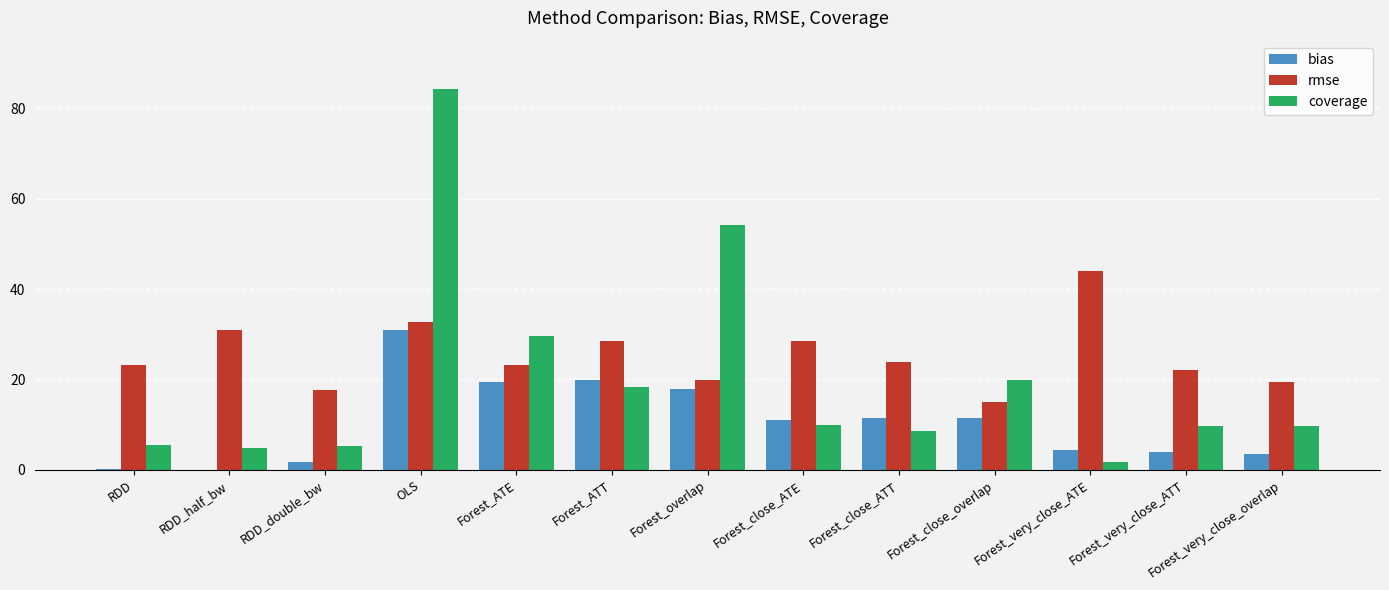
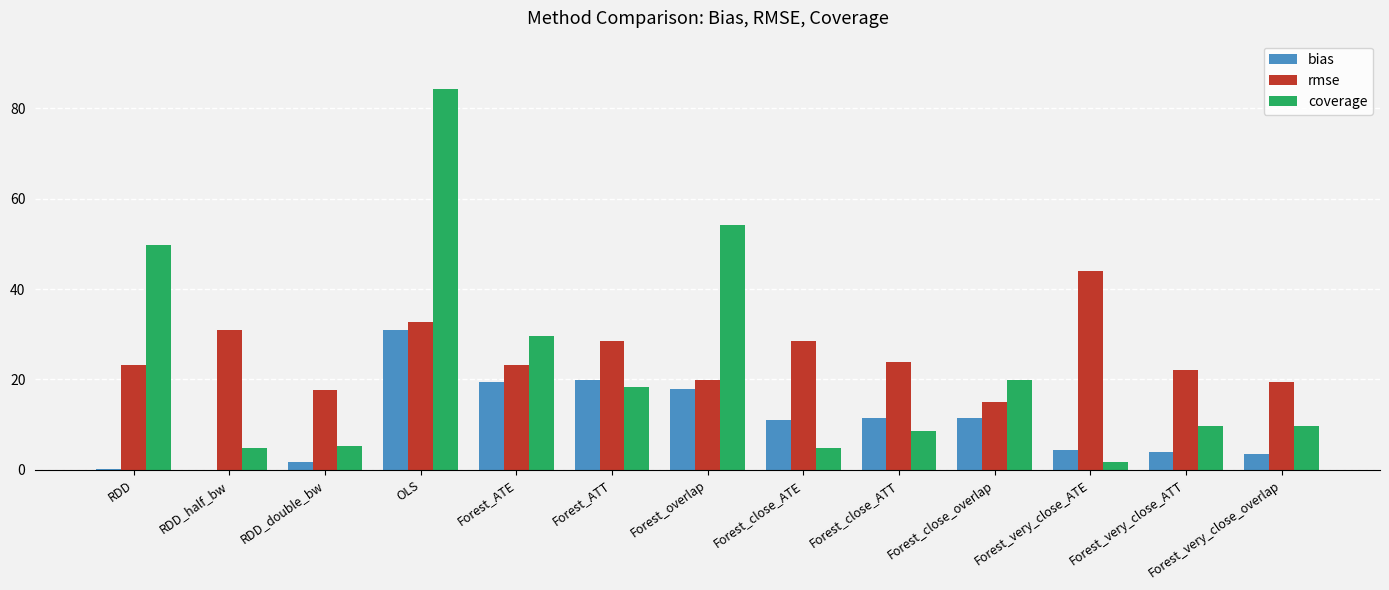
coverage, RDD: 5 -> 50
coverage, Forest_close_ATE: 10 -> 5
